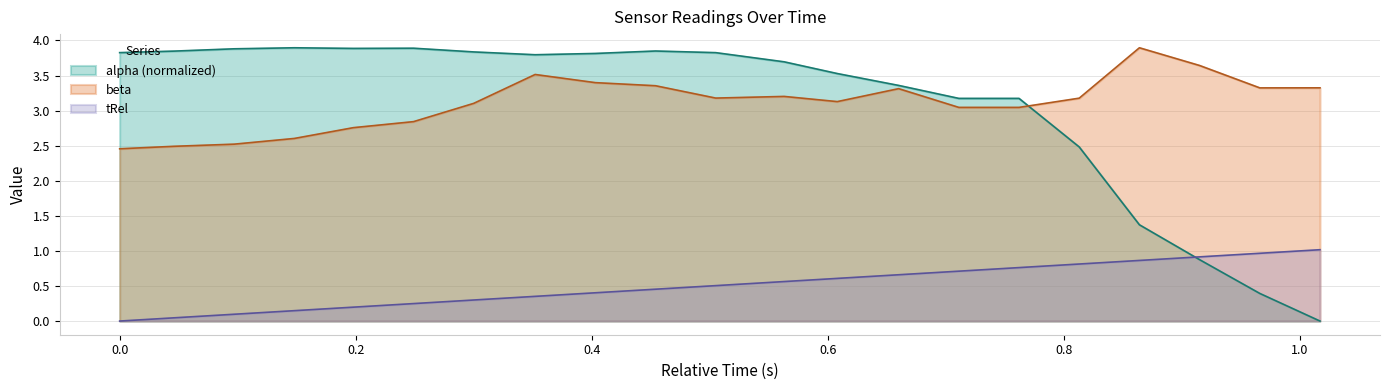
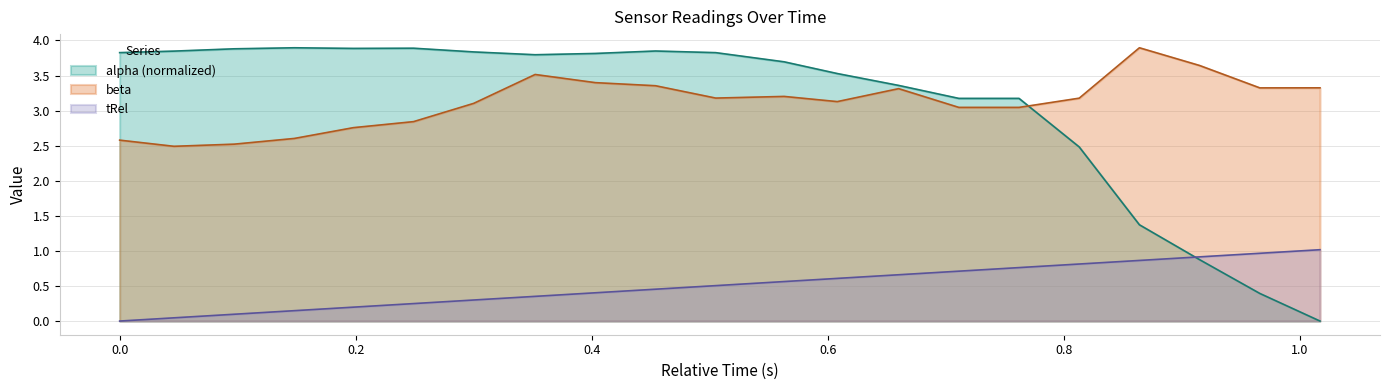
beta, 0.0: 2.5 -> 2.6
